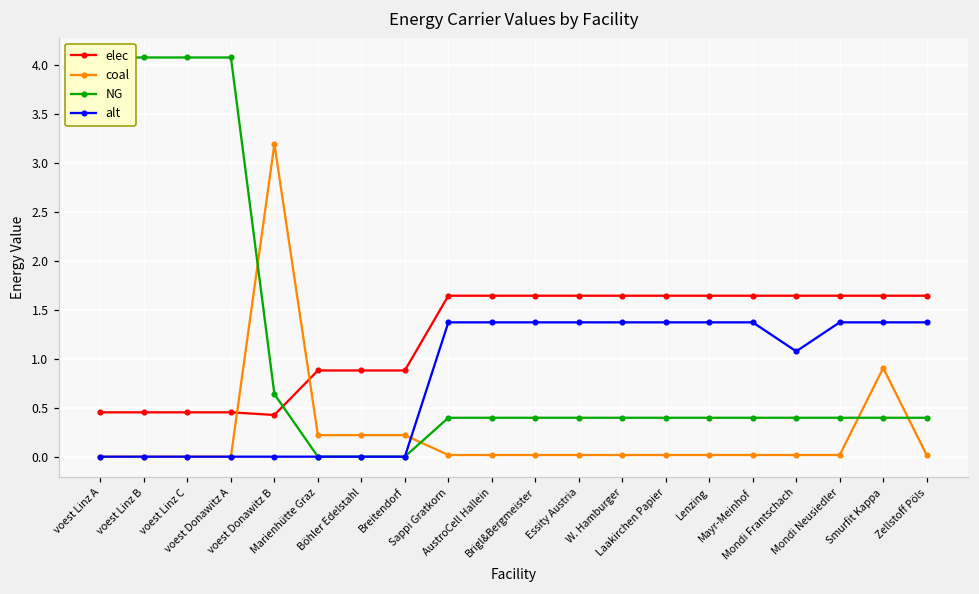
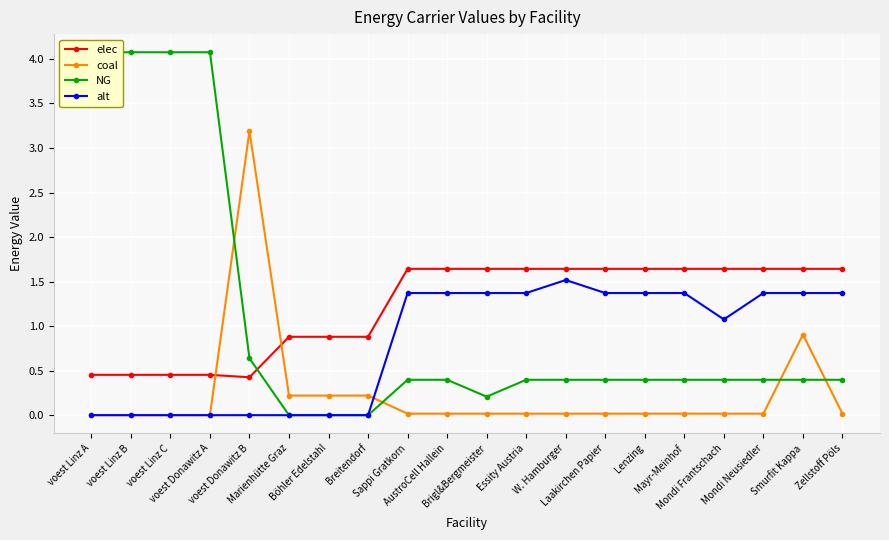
NG, Brigl&Bergmeister: 0.4 -> 0.2
alt, W. Hamburger: 1.4 -> 1.5
